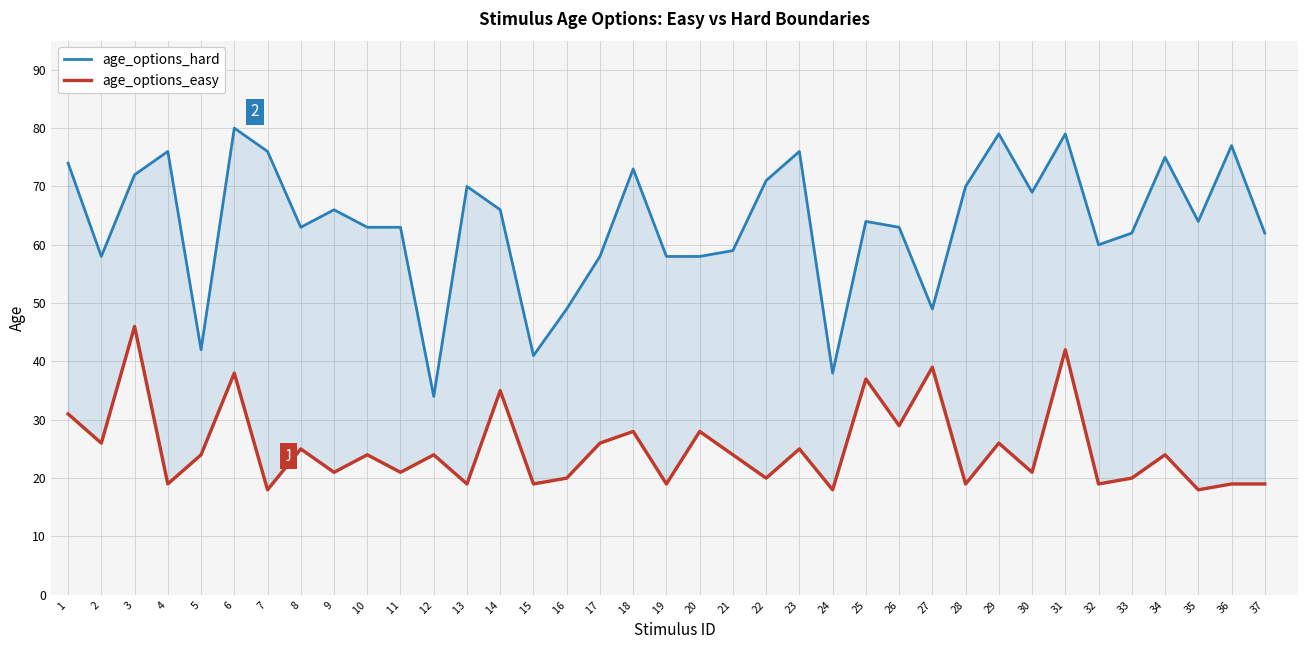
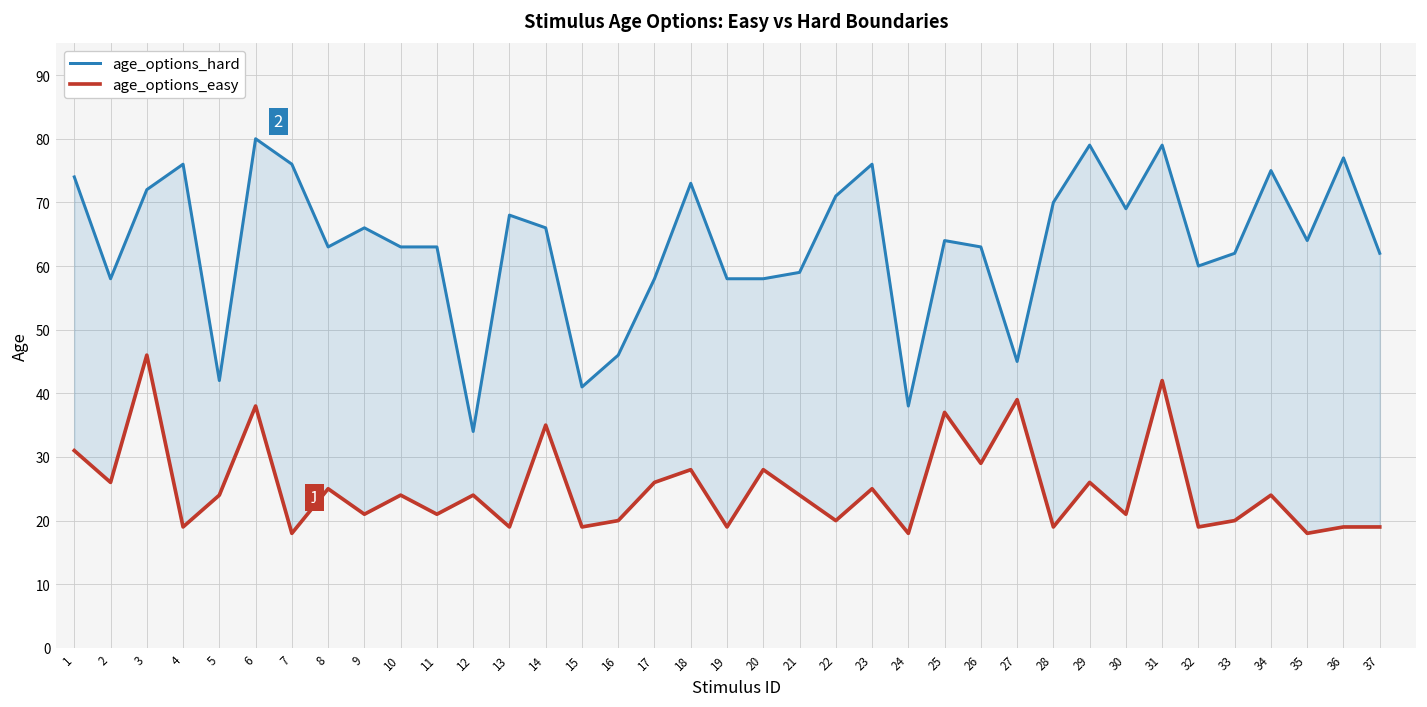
age_options_hard, 13: 70 -> 68
age_options_hard, 16: 49 -> 46
age_options_hard, 27: 49 -> 45
